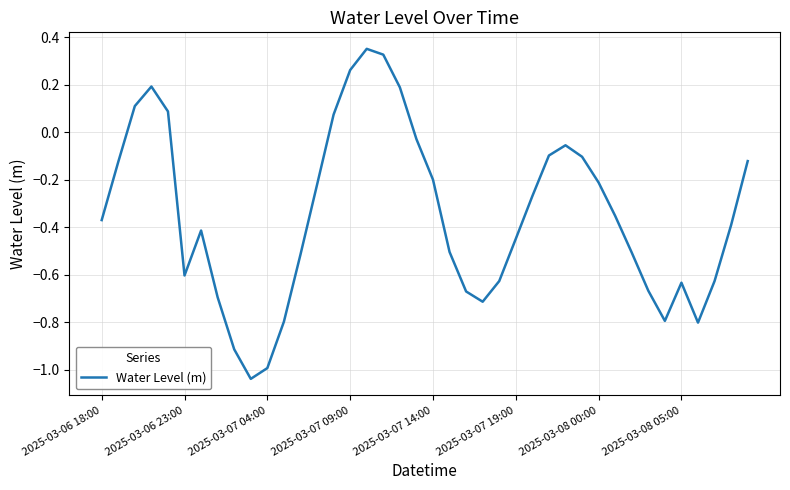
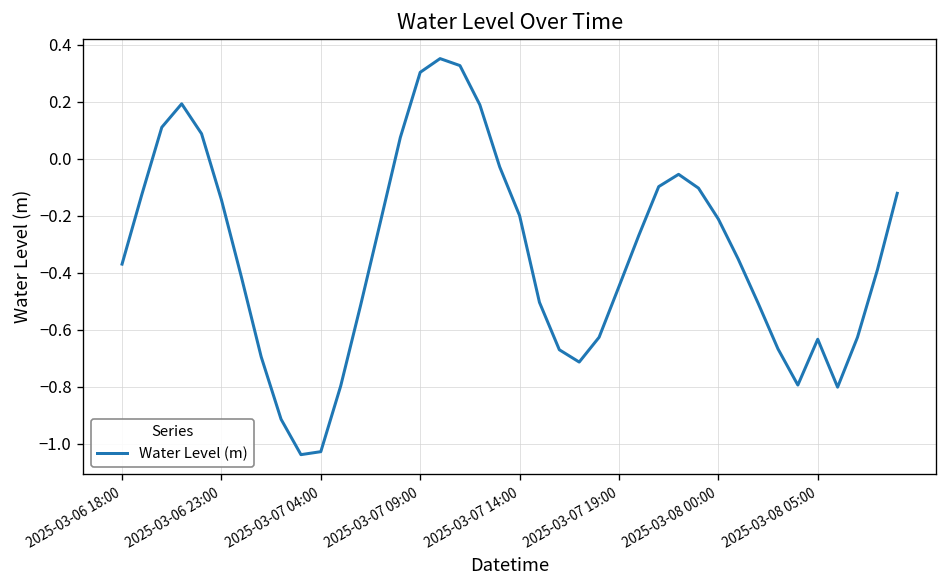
2025-03-06 23:00: -0.60 -> -0.14
2025-03-07 04:00: -0.99 -> -1.03
2025-03-07 09:00: 0.26 -> 0.30
